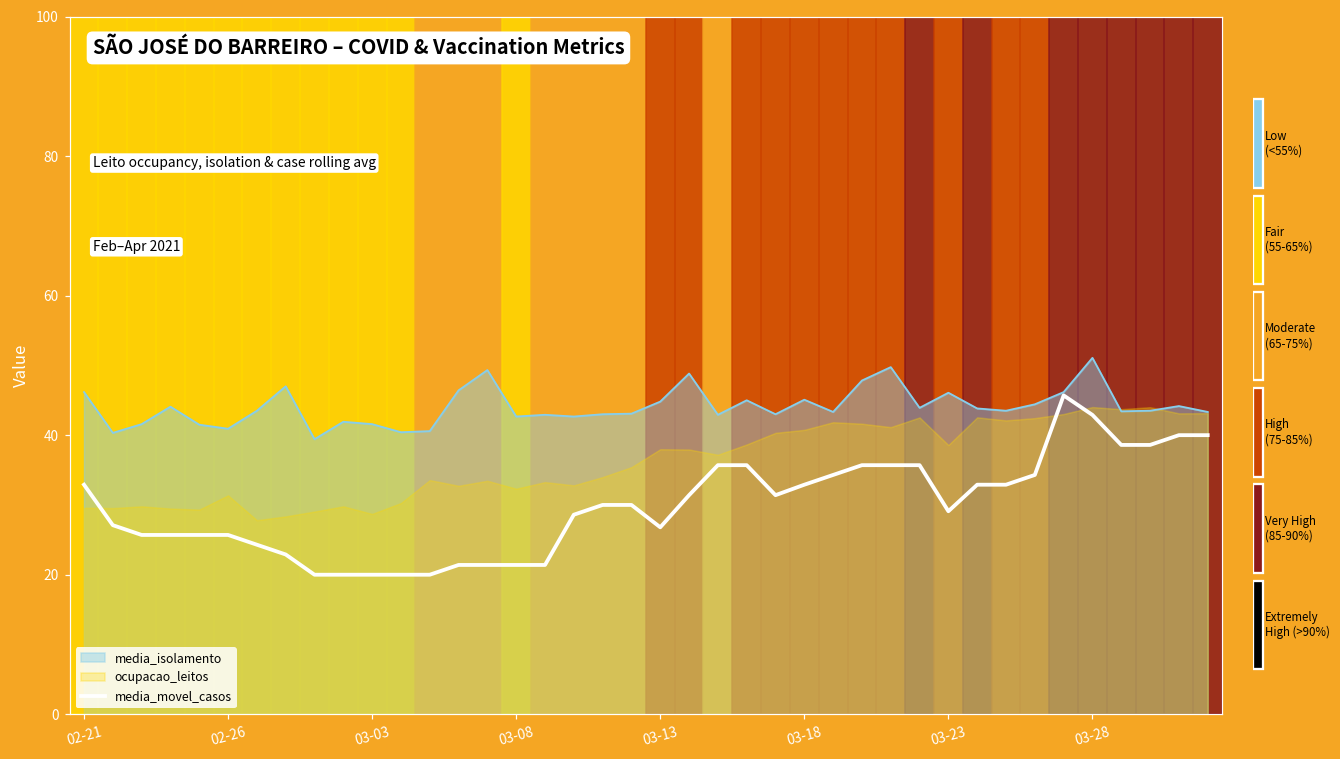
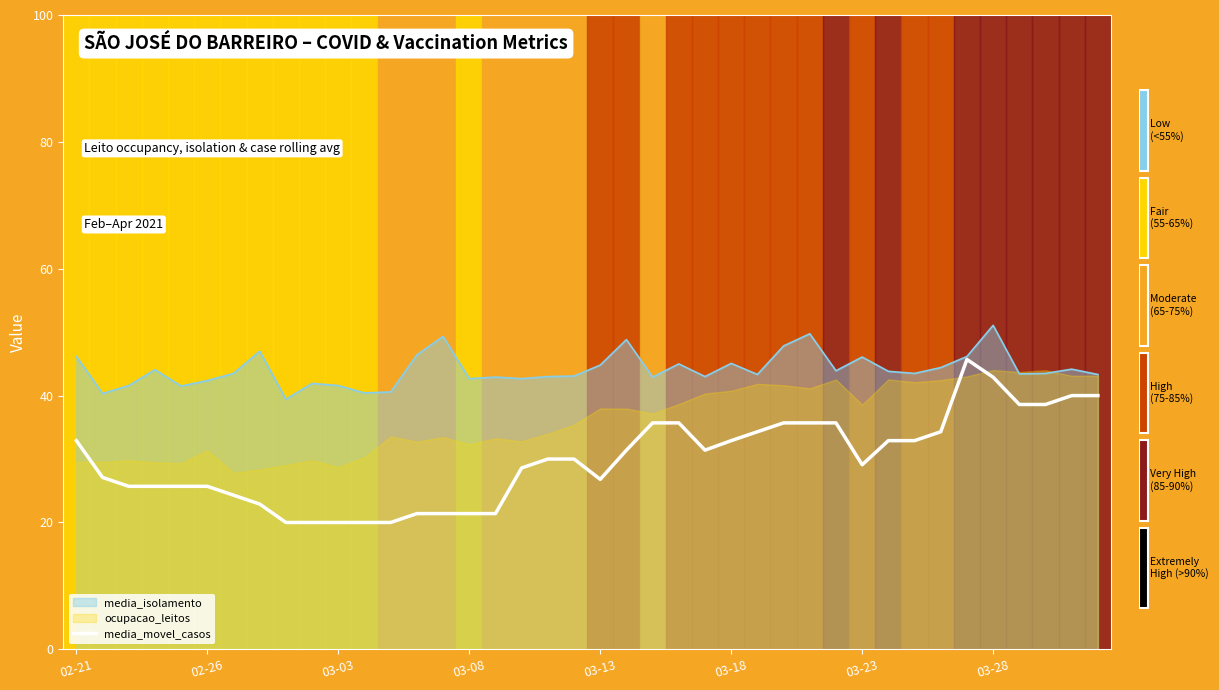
media_isolamento, 02-26: 41 -> 42
